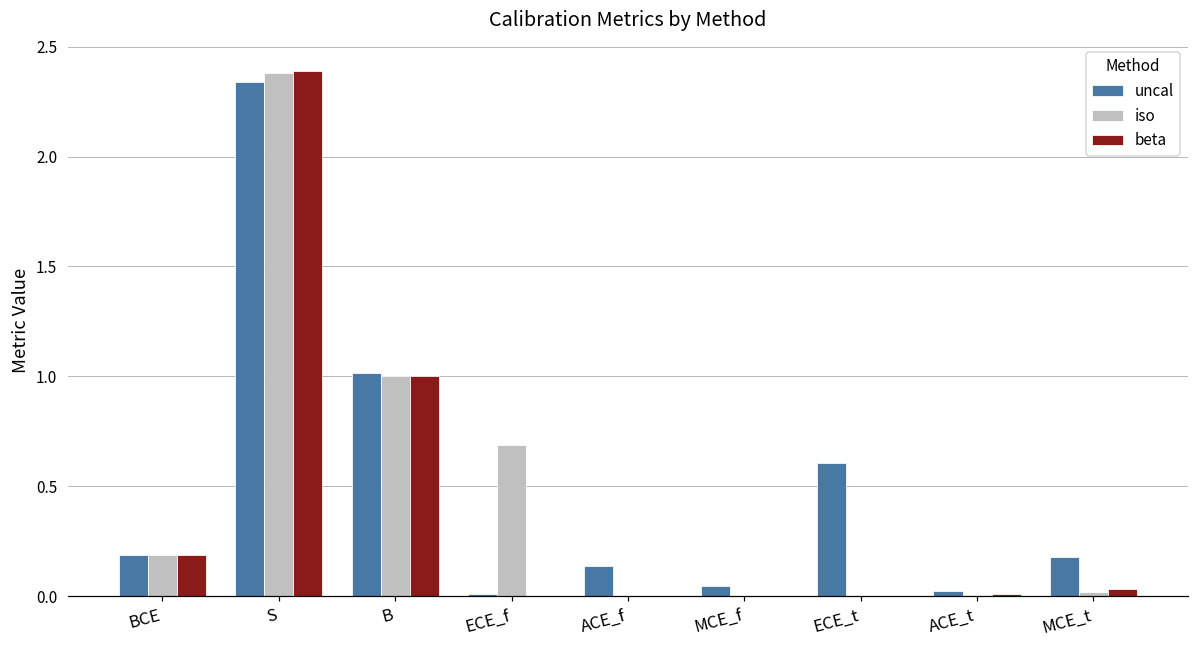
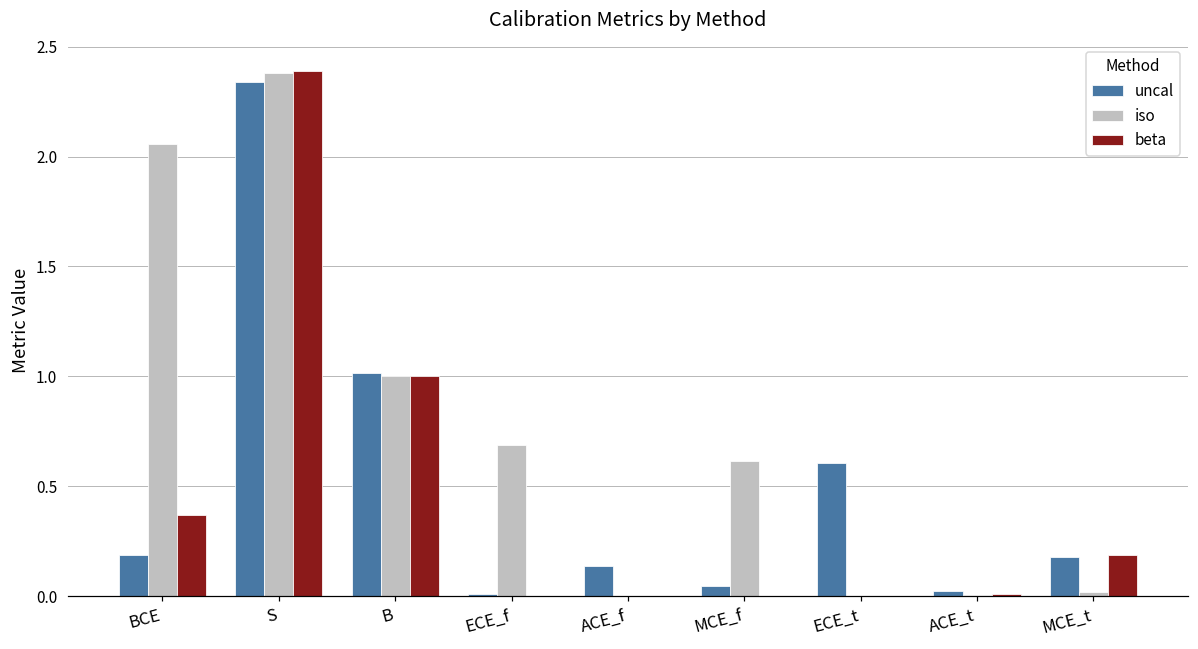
iso, BCE: 0.19 -> 2.05
beta, BCE: 0.19 -> 0.37
iso, MCE_f: 0.00 -> 0.62
beta, MCE_t: 0.03 -> 0.19
